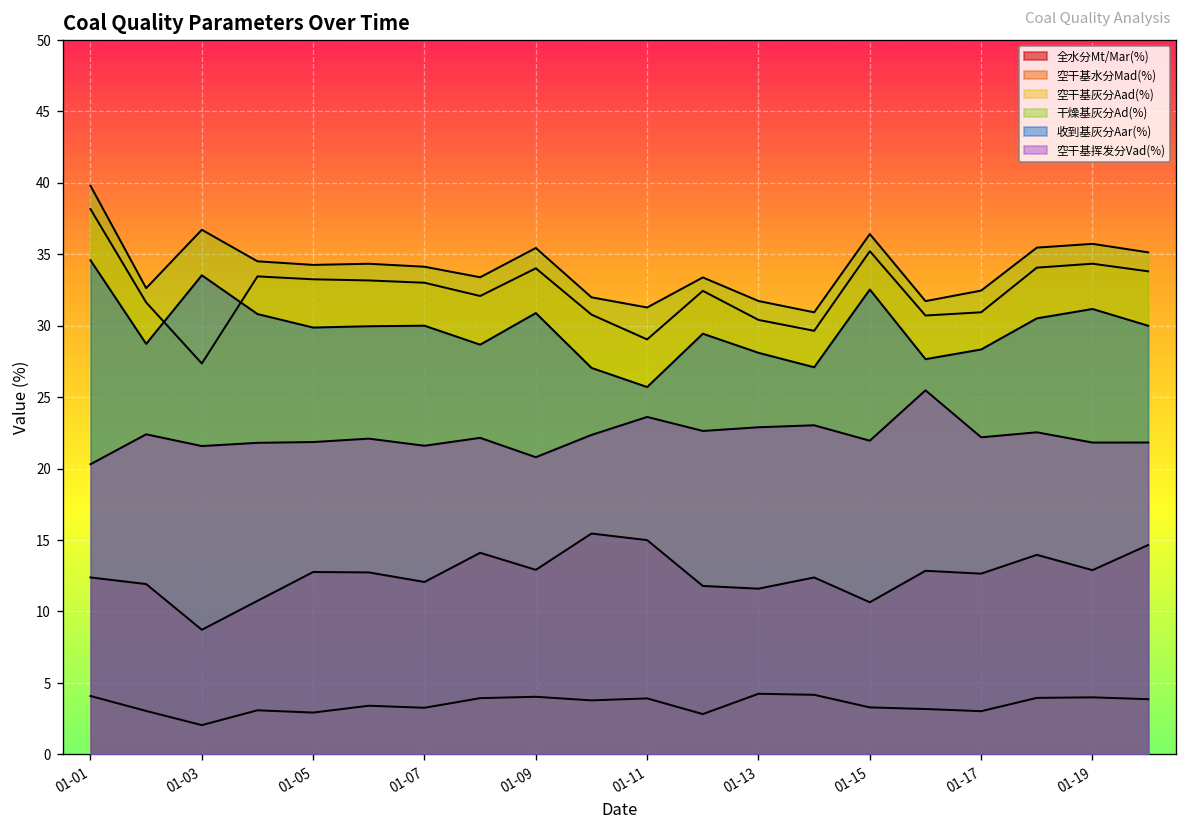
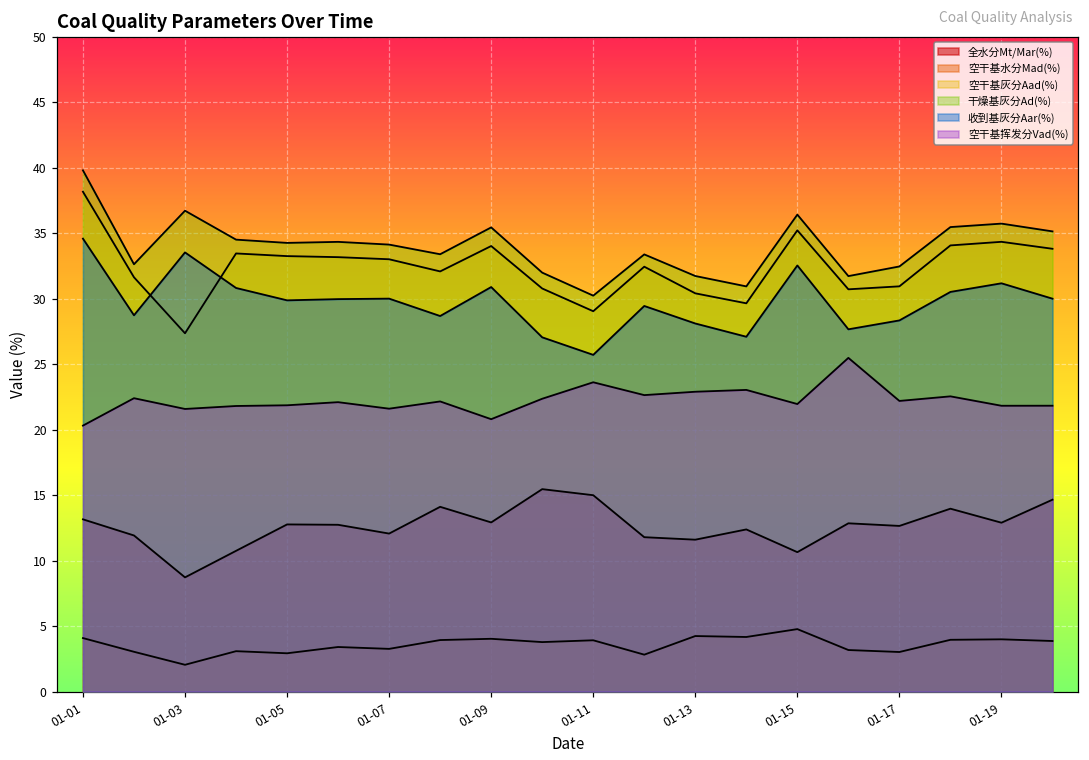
全水分Mt/Mar(%), 01-01: 12.4 -> 13.1
干燥基灰分Ad(%), 01-11: 31.3 -> 30.2
空干基水分Mad(%), 01-15: 3.3 -> 4.8
